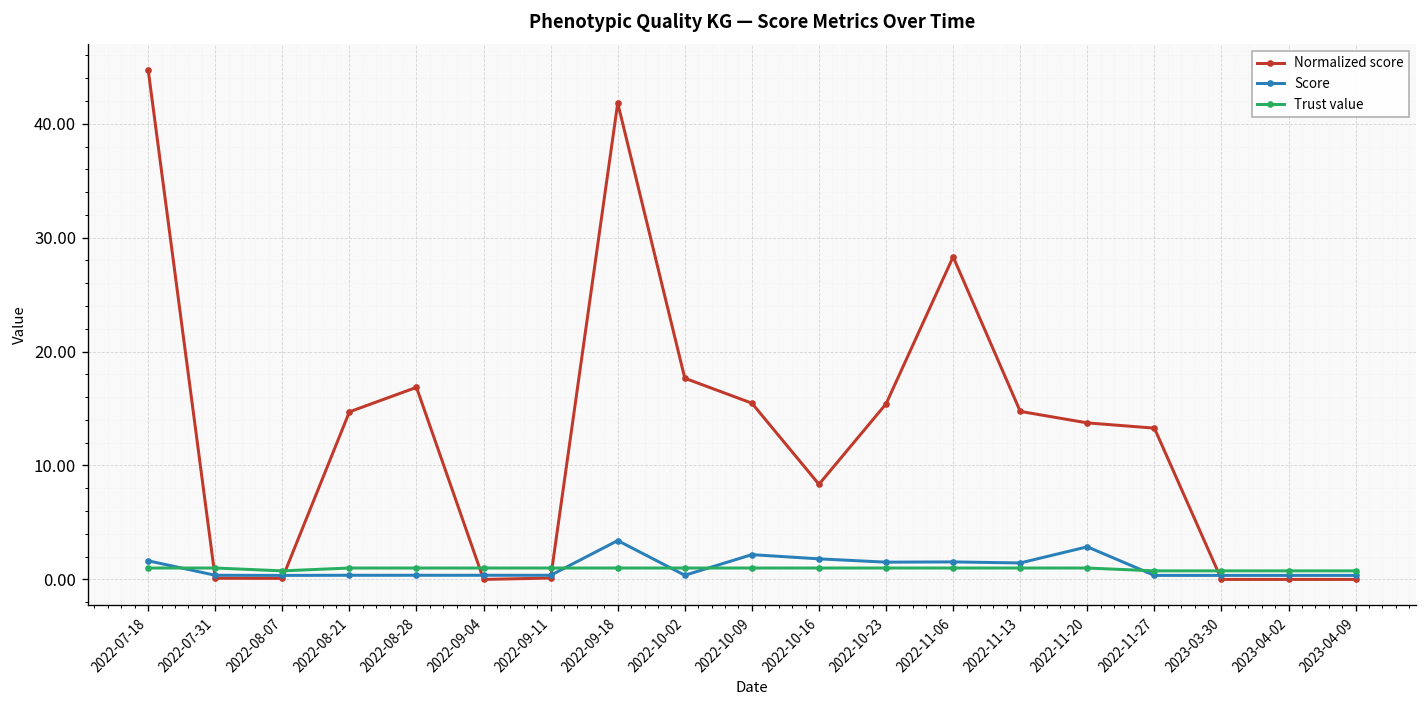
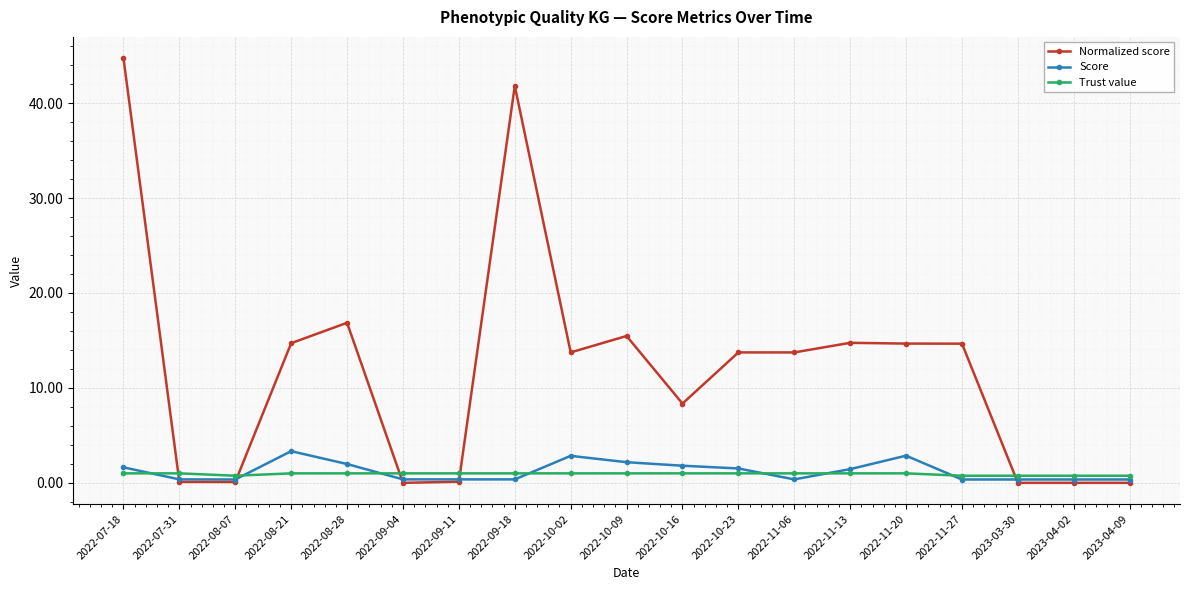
Score, 2022-08-21: 0 -> 3
Score, 2022-08-28: 0 -> 2
Score, 2022-09-18: 3 -> 0
Normalized score, 2022-10-02: 18 -> 14
Score, 2022-10-02: 0 -> 3
Normalized score, 2022-10-23: 15 -> 14
Normalized score, 2022-11-06: 28 -> 14
Score, 2022-11-06: 2 -> 0
Normalized score, 2022-11-20: 14 -> 15
Normalized score, 2022-11-27: 13 -> 15
